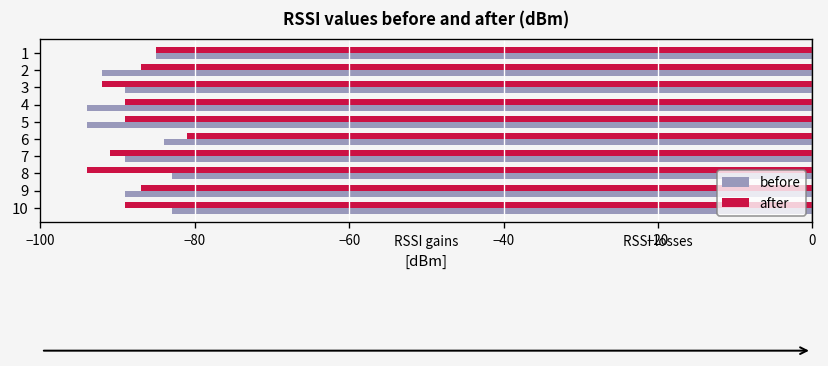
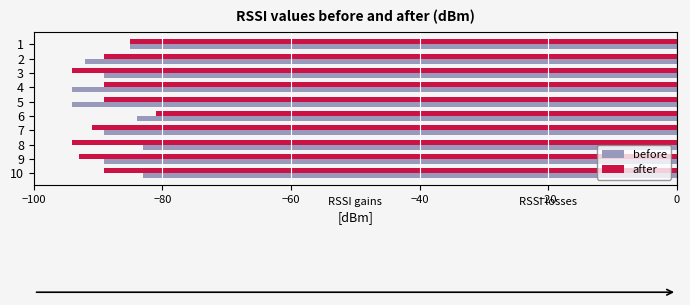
after, 2: -87 -> -89
after, 3: -92 -> -94
after, 9: -87 -> -93
